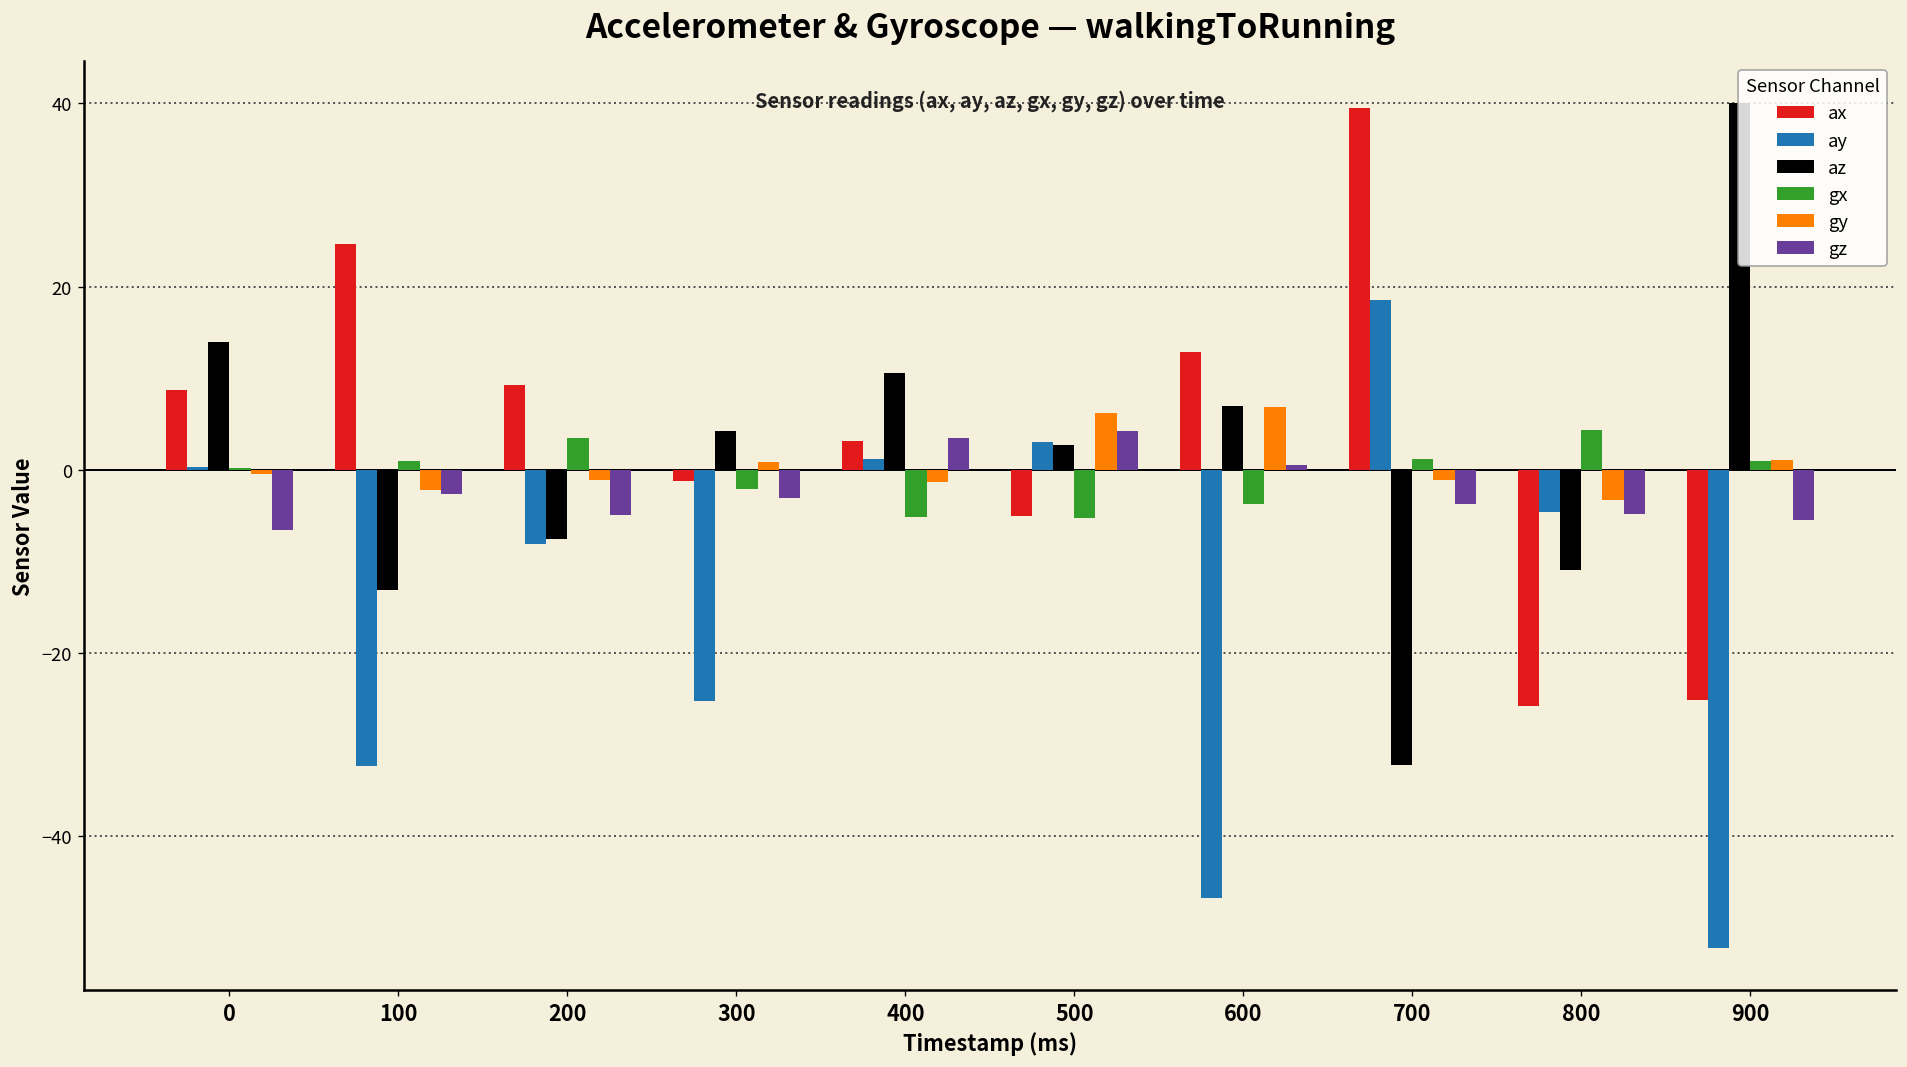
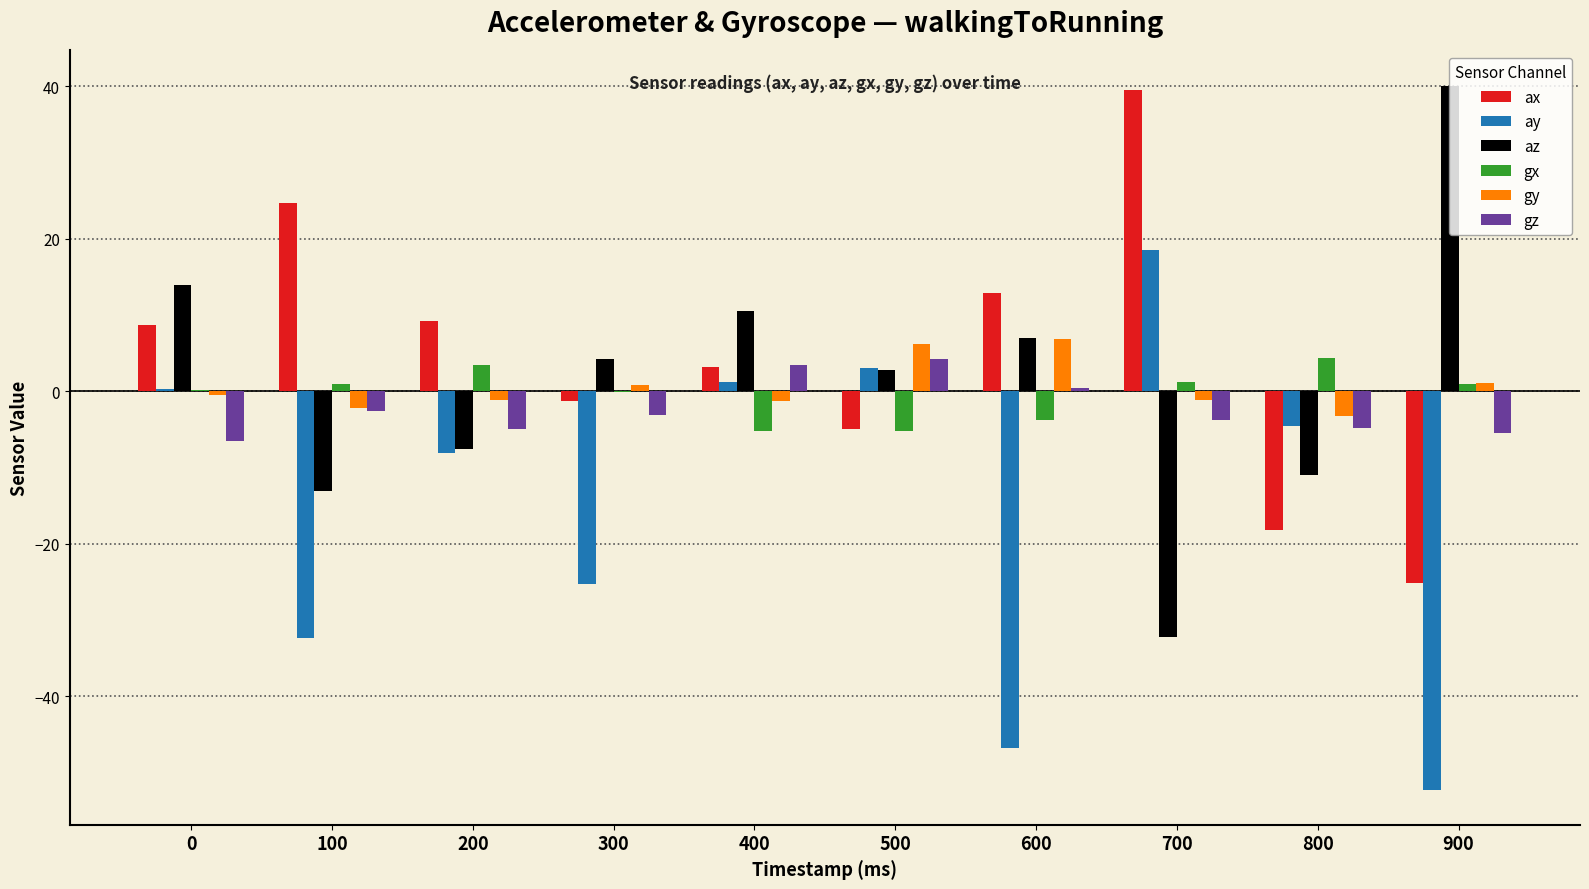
gx, 300: -2 -> 0
ax, 800: -26 -> -18
